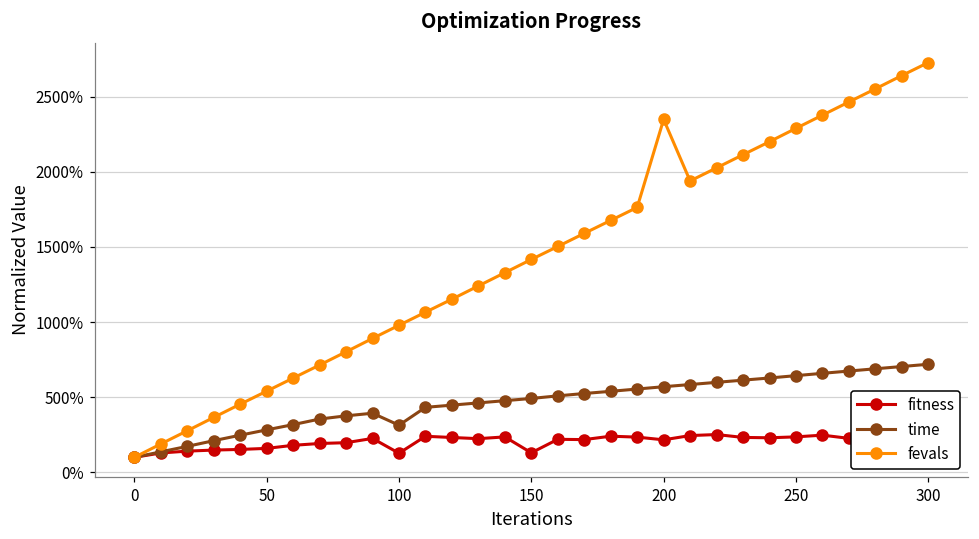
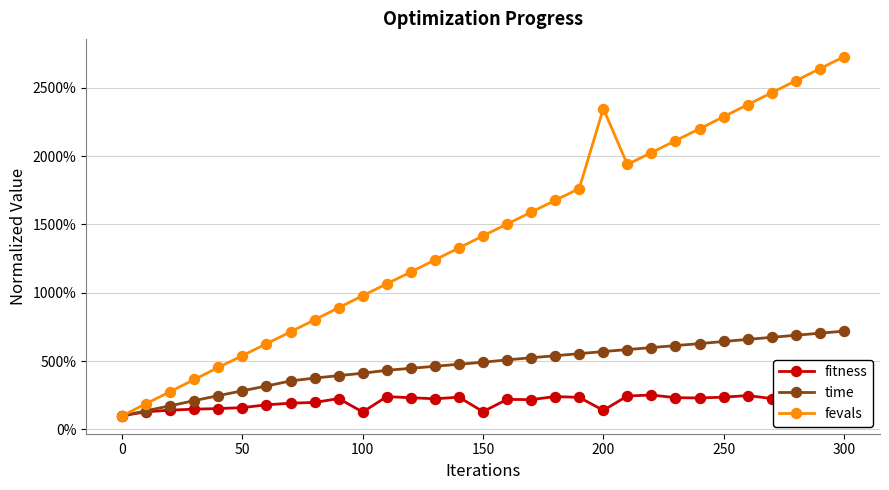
time, 100: 310% -> 410%
fitness, 200: 220% -> 140%
